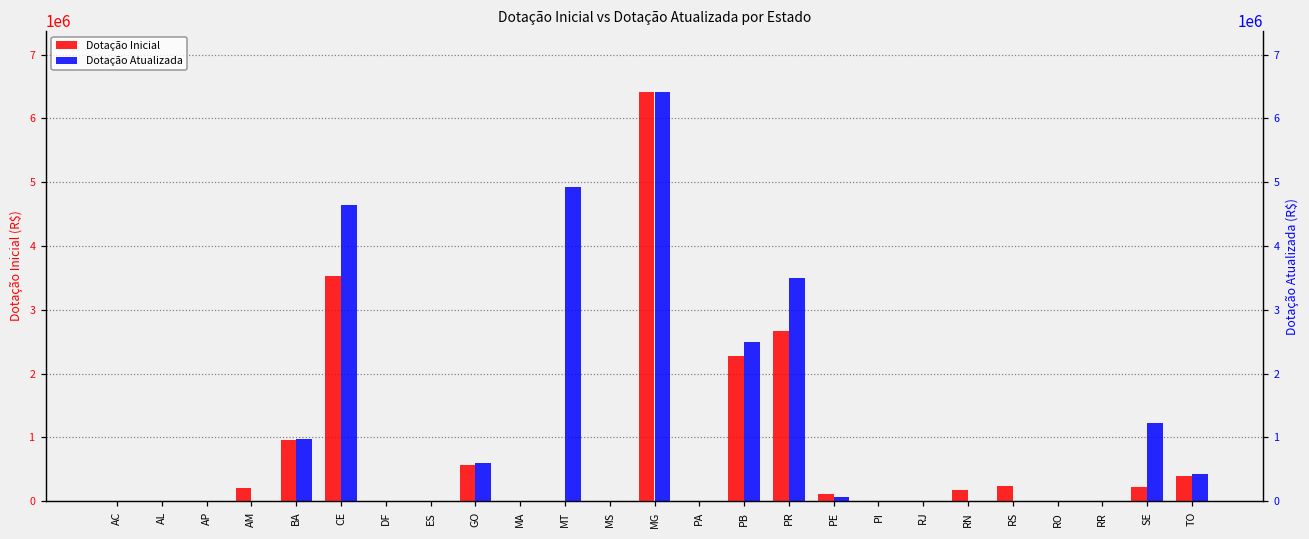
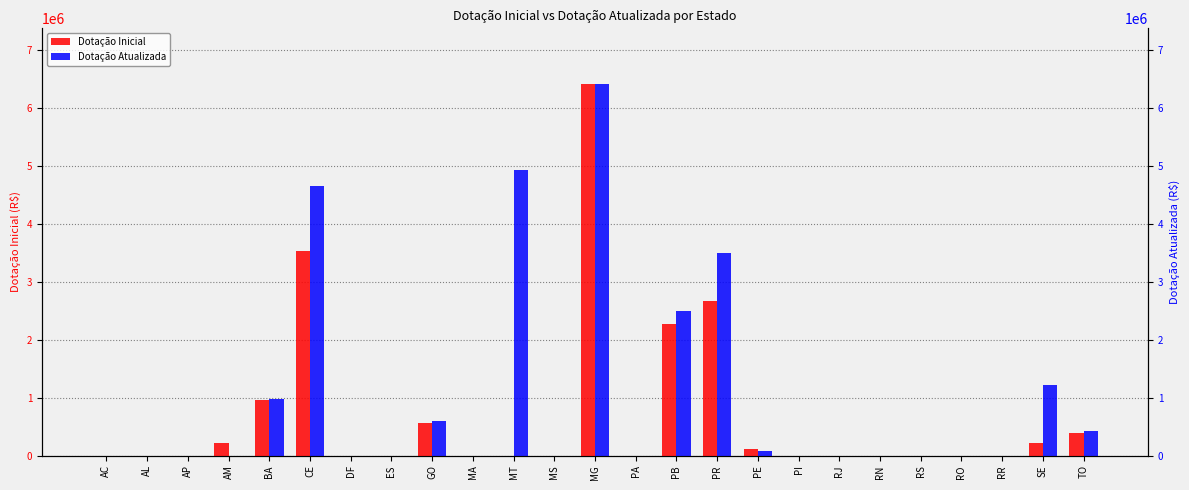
Dotação Inicial, RN: 200000 -> 0
Dotação Inicial, RS: 200000 -> 0
